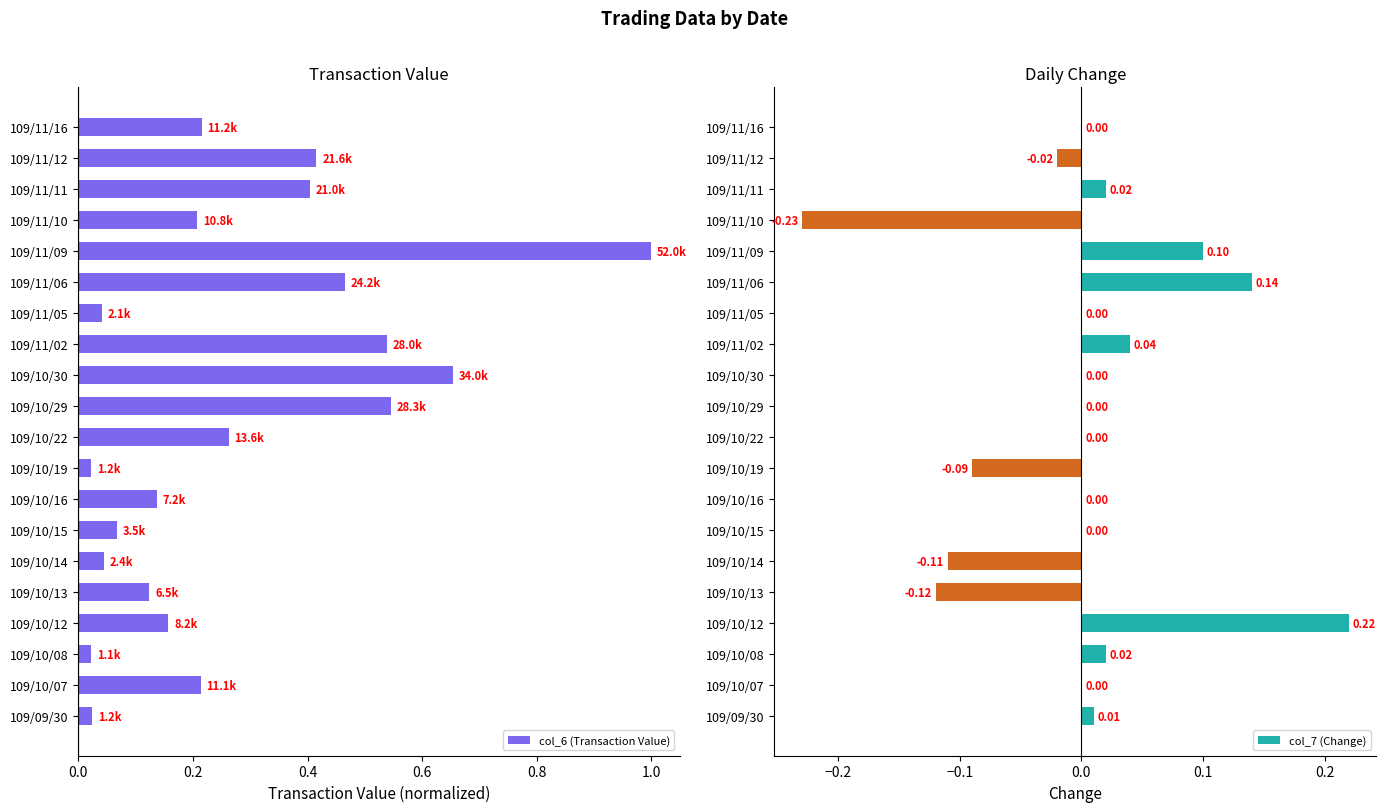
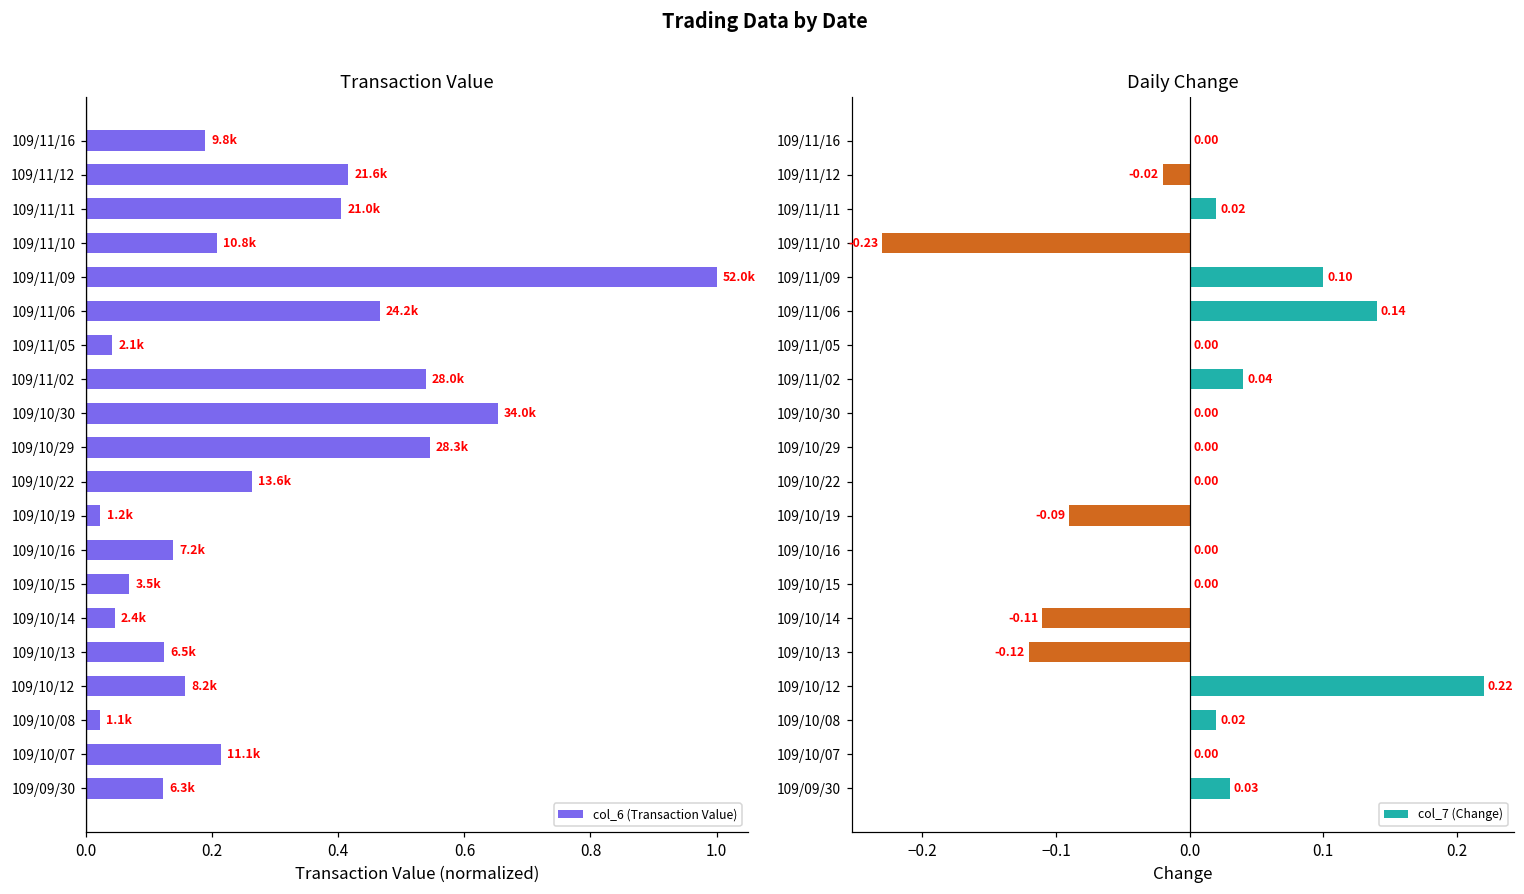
Transaction Value, 109/11/16: 11.2k -> 9.8k
Transaction Value, 109/09/30: 1.2k -> 6.3k
Daily Change, 109/09/30: 0.01 -> 0.03
